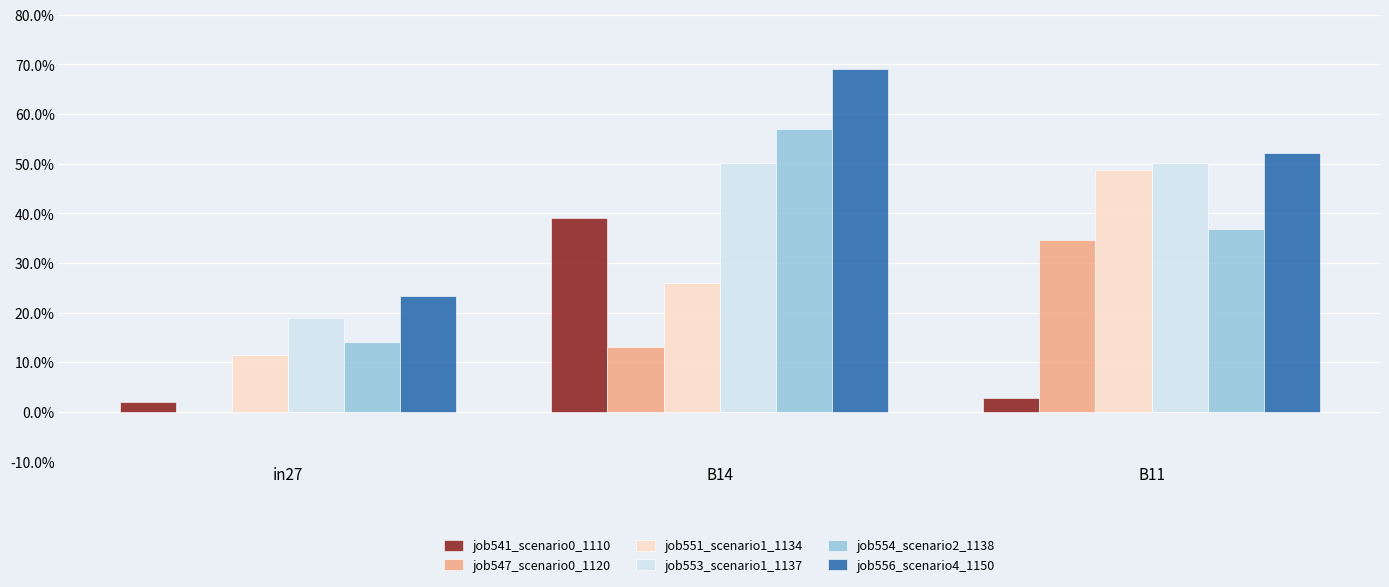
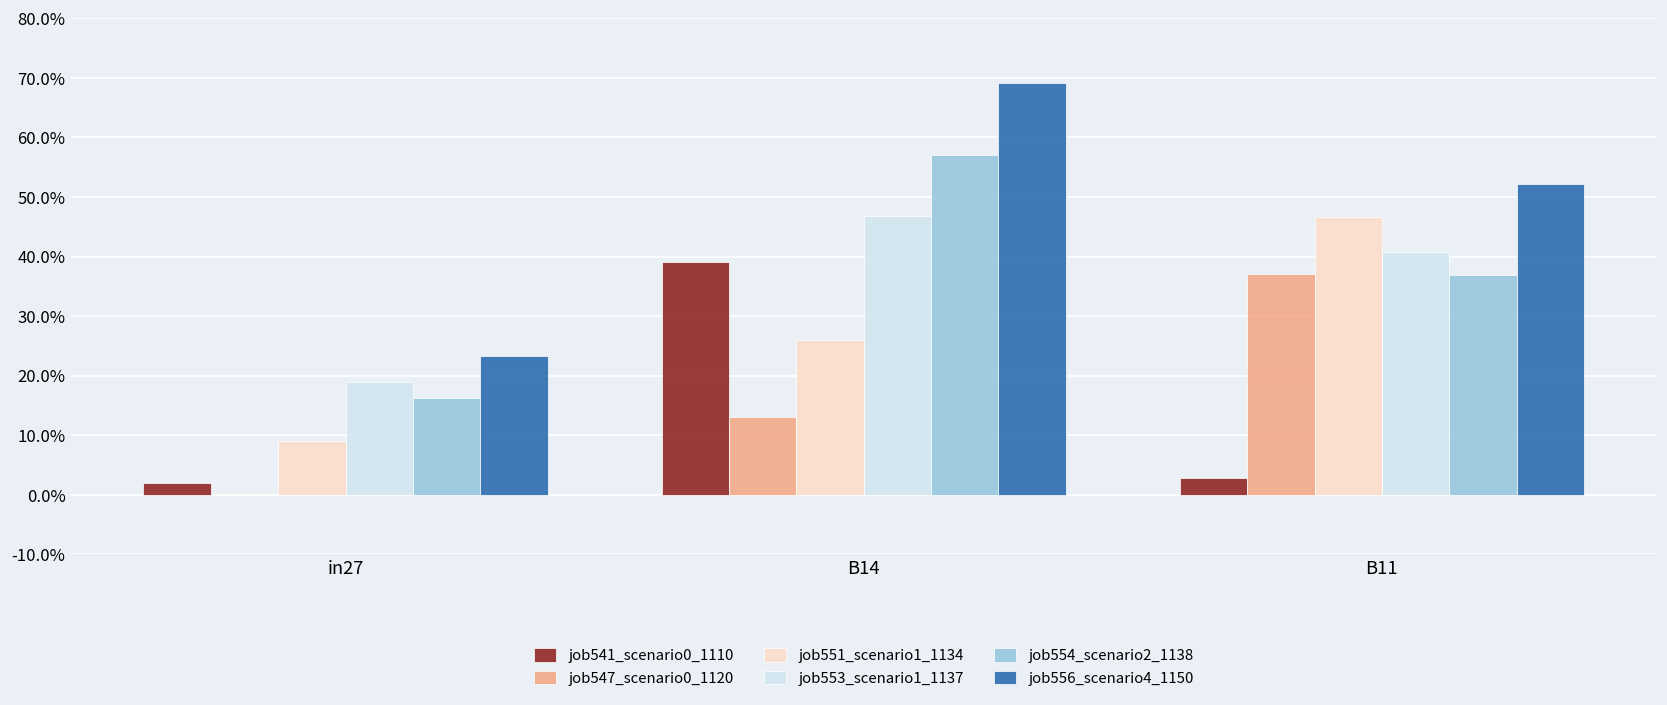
job551_scenario1_1134, in27: 11% -> 9%
job554_scenario2_1138, in27: 14% -> 16%
job553_scenario1_1137, B14: 50% -> 47%
job547_scenario0_1120, B11: 35% -> 37%
job551_scenario1_1134, B11: 49% -> 47%
job553_scenario1_1137, B11: 50% -> 41%
